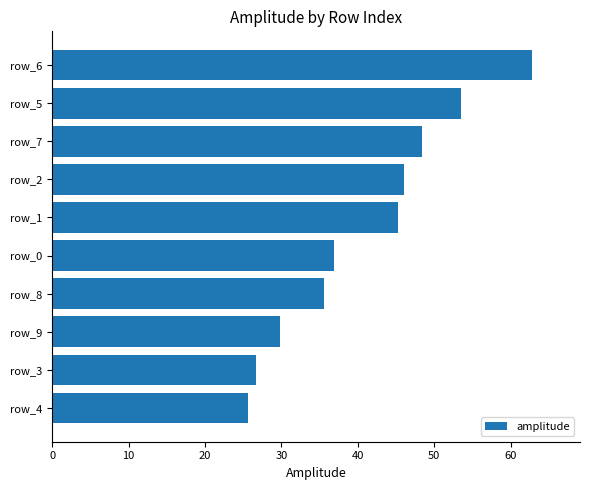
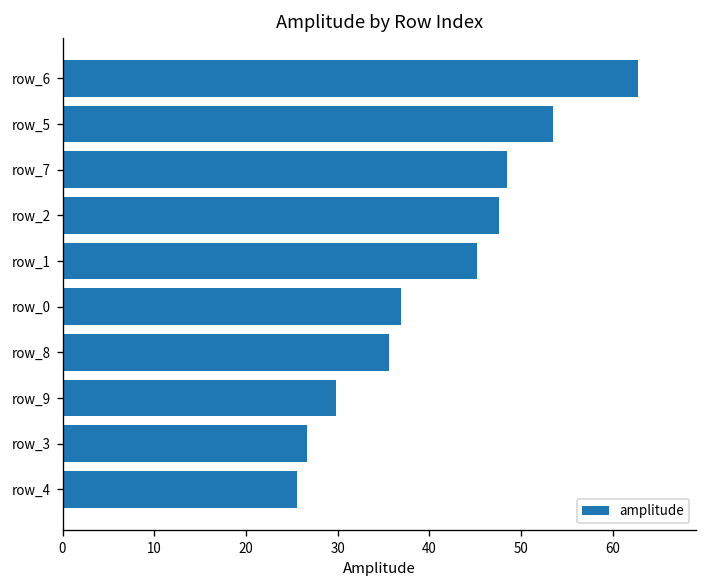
row_2: 46 -> 48
